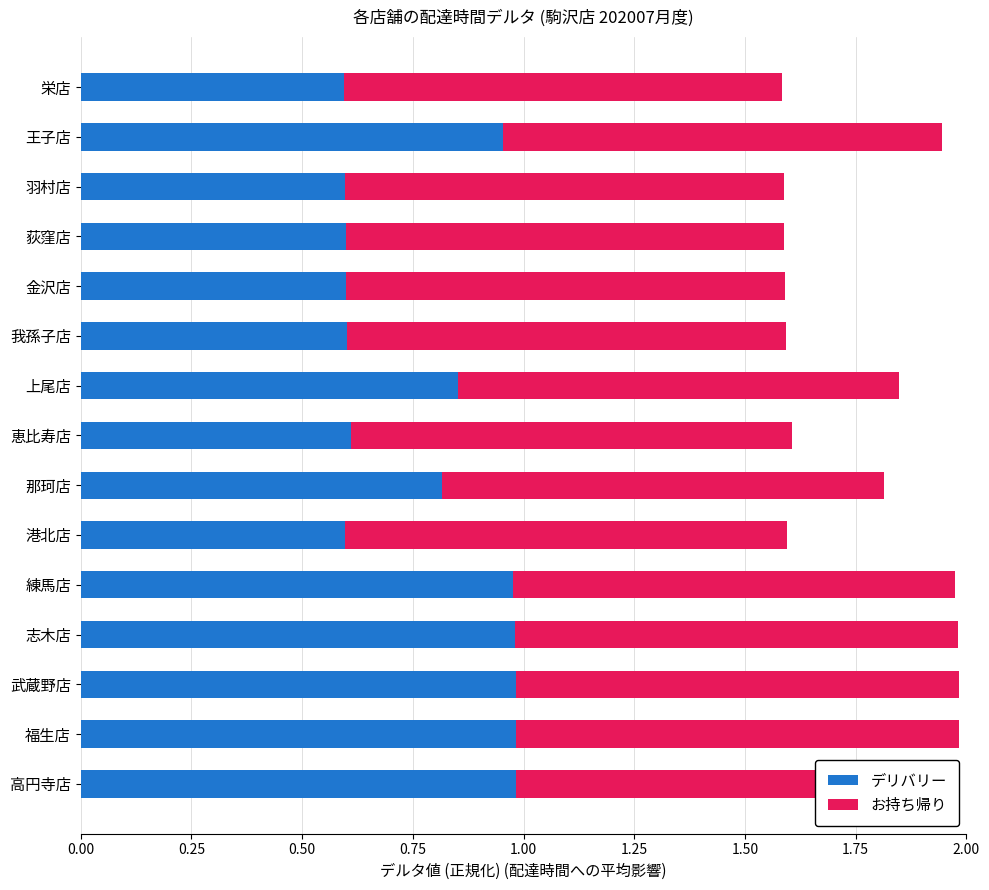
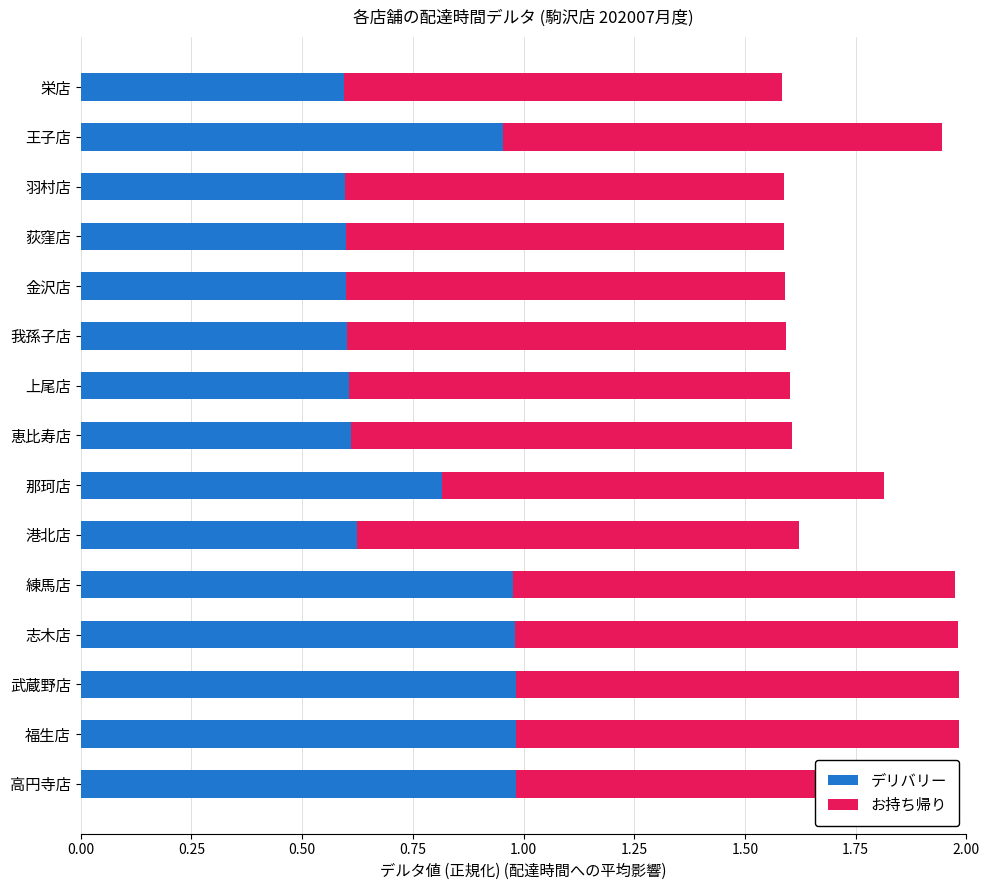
デリバリー, 上尾店: 0.85 -> 0.61
デリバリー, 港北店: 0.60 -> 0.62
